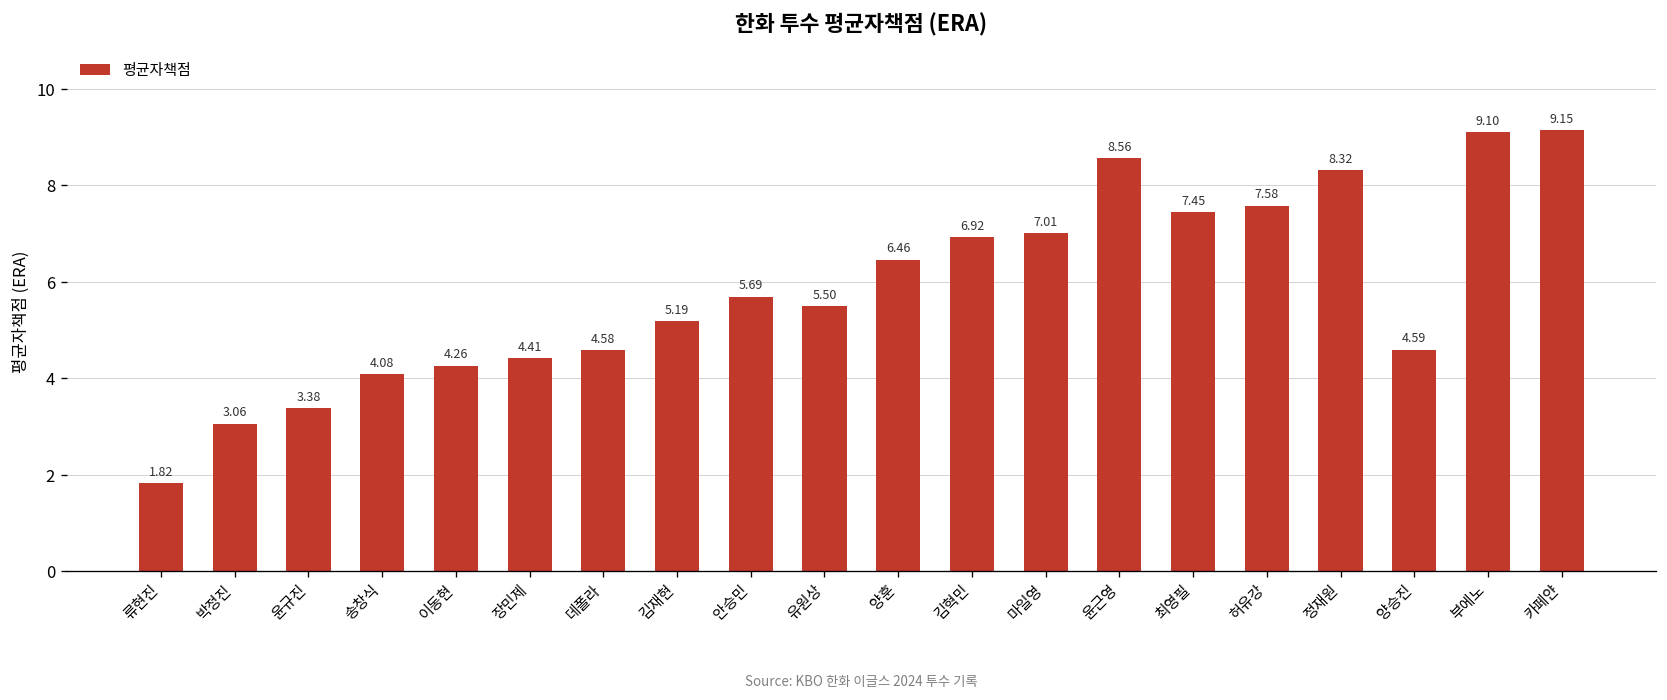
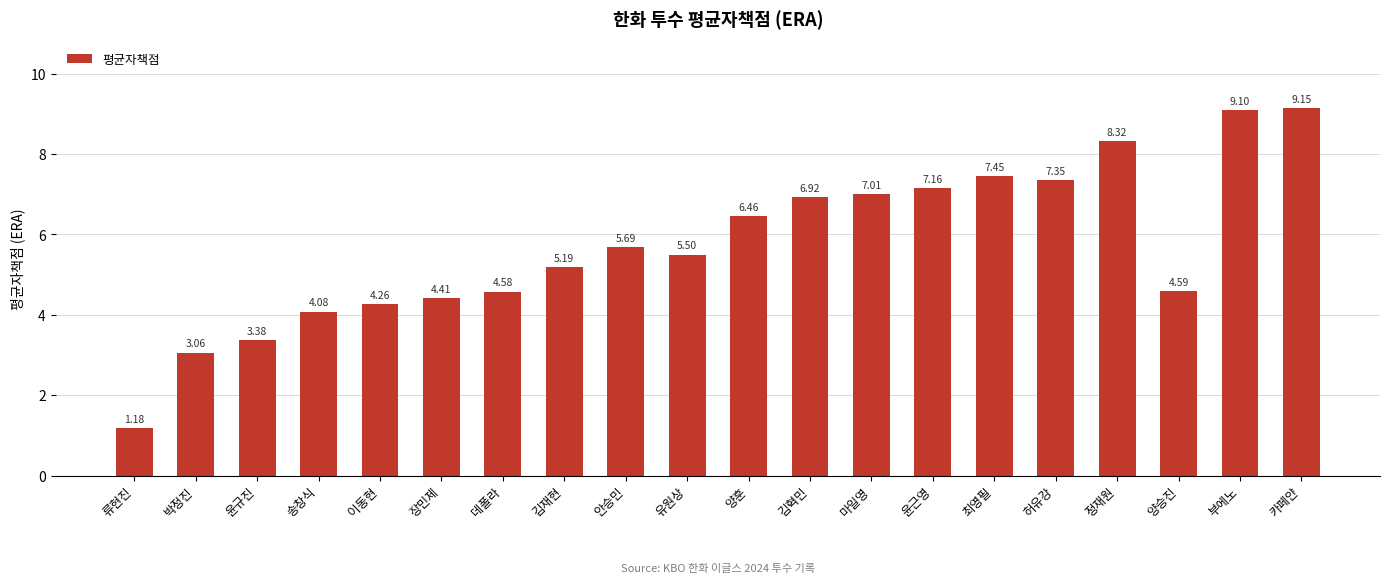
류현진: 1.82 -> 1.18
윤근영: 8.56 -> 7.16
허유강: 7.58 -> 7.35
